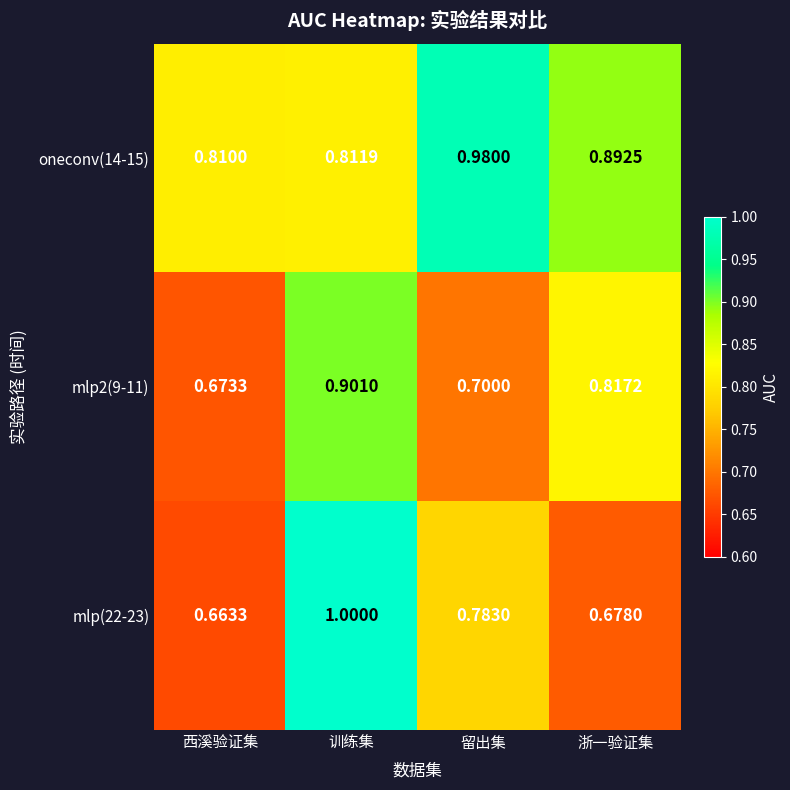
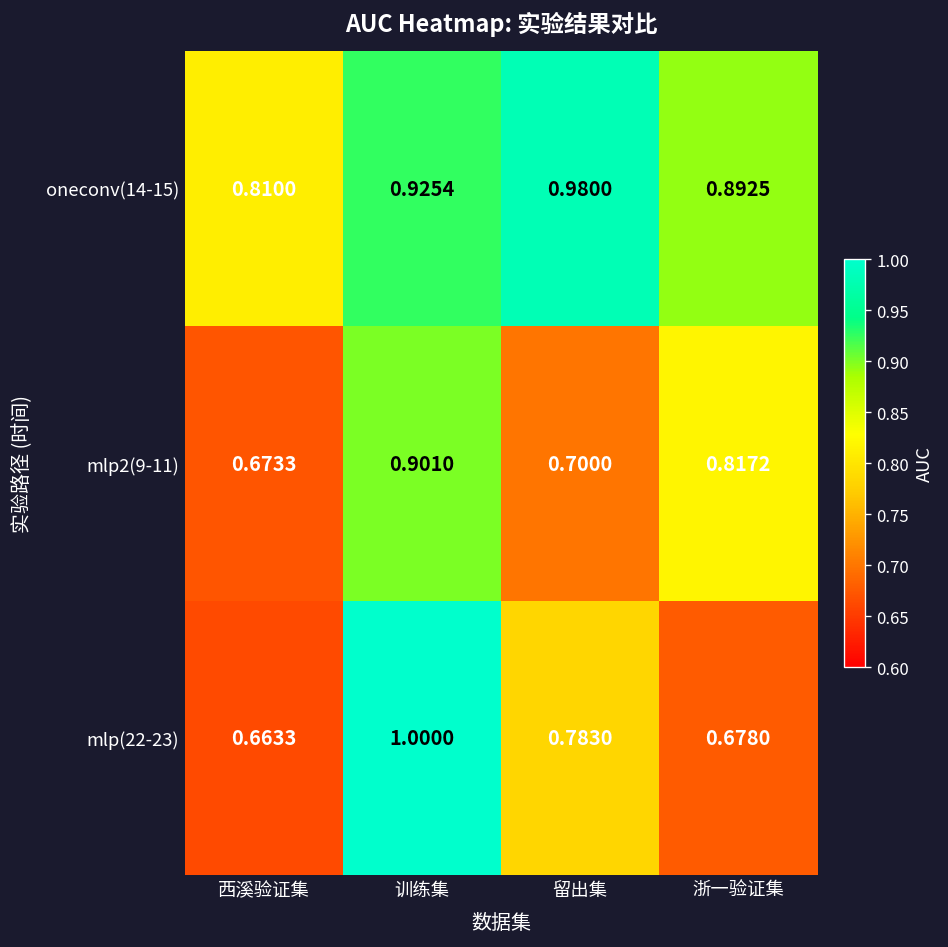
oneconv(14-15), 训练集: 0.8119 -> 0.9254
